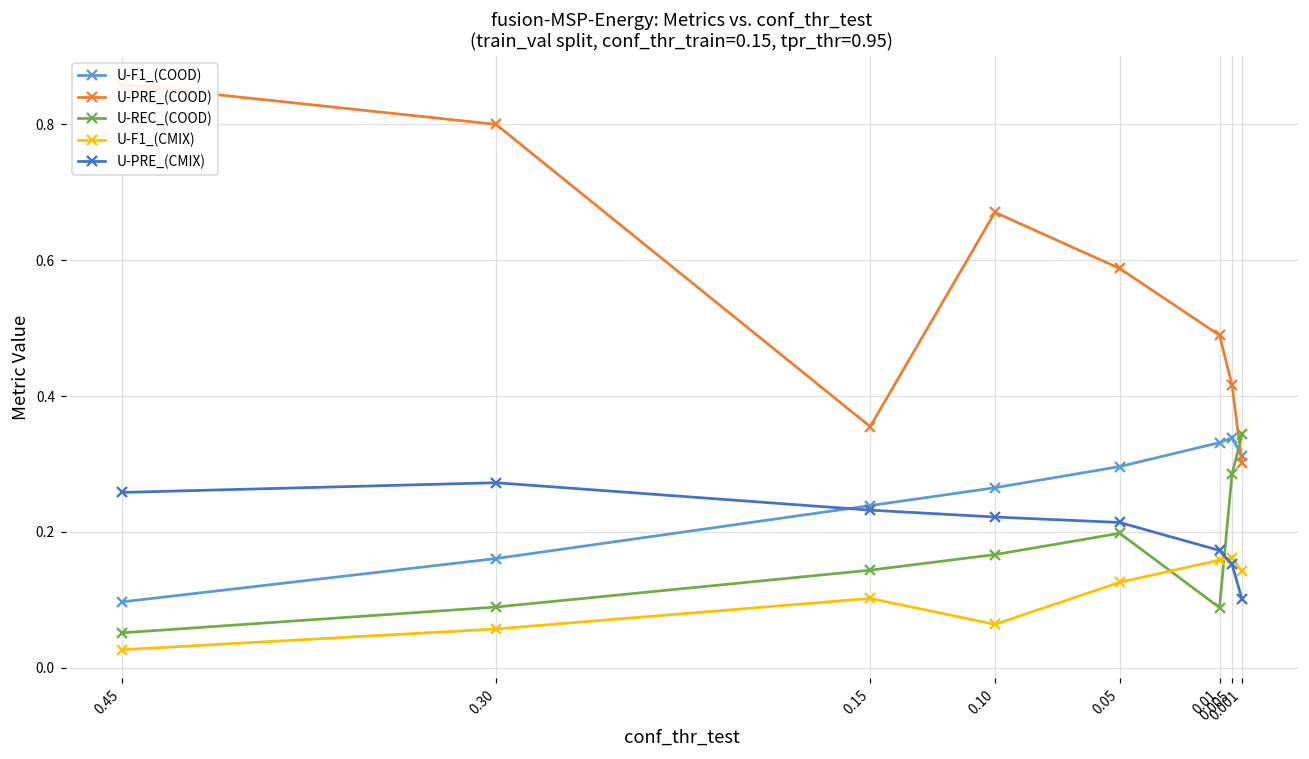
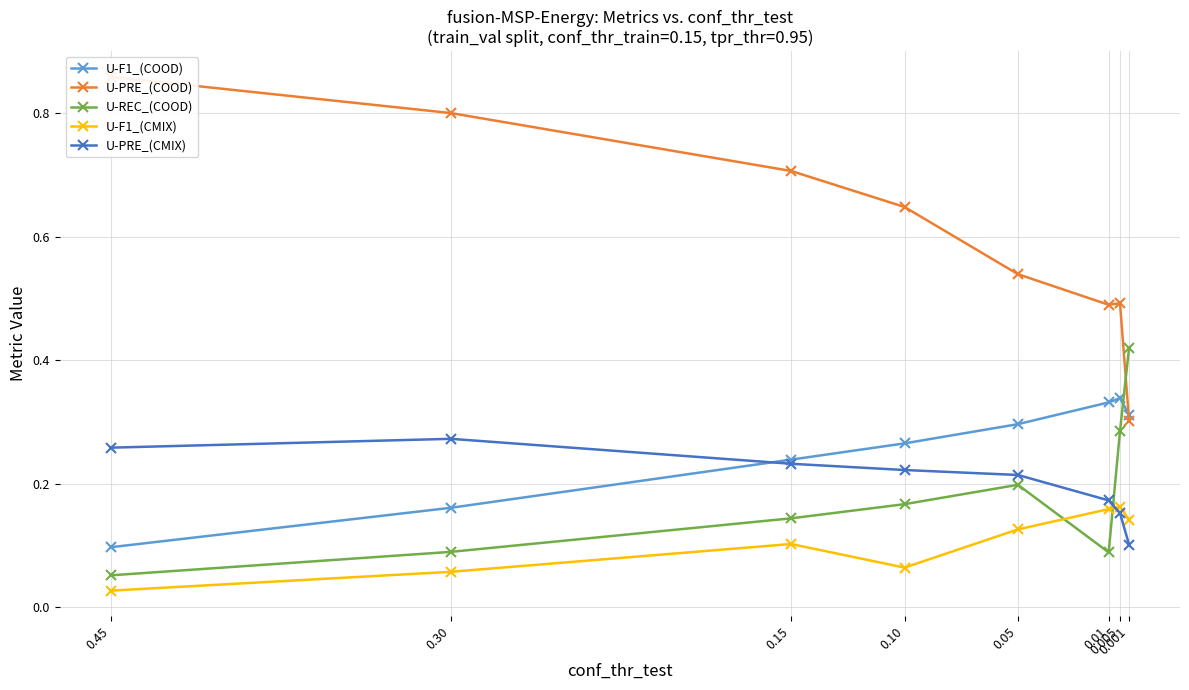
U-PRE_(COOD), 0.15: 0.35 -> 0.71
U-PRE_(COOD), 0.10: 0.67 -> 0.65
U-PRE_(COOD), 0.05: 0.59 -> 0.54
U-PRE_(COOD), 0.005: 0.42 -> 0.49
U-REC_(COOD), 0.001: 0.34 -> 0.42
